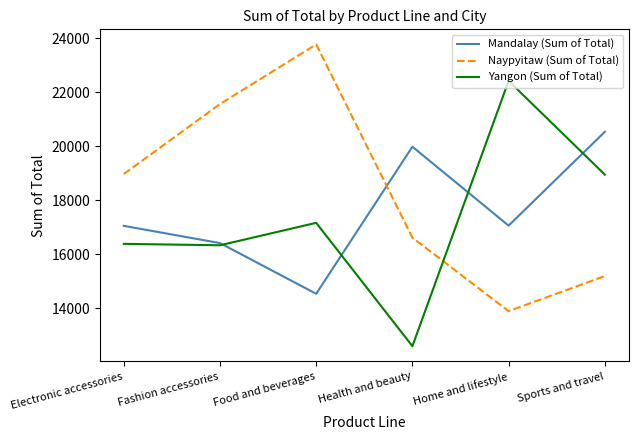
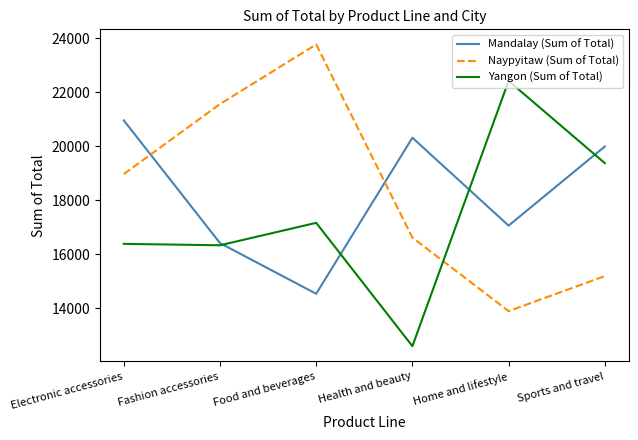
Mandalay (Sum of Total), Electronic accessories: 17100 -> 21000
Mandalay (Sum of Total), Health and beauty: 20000 -> 20300
Mandalay (Sum of Total), Sports and travel: 20500 -> 20000
Yangon (Sum of Total), Sports and travel: 18900 -> 19400
